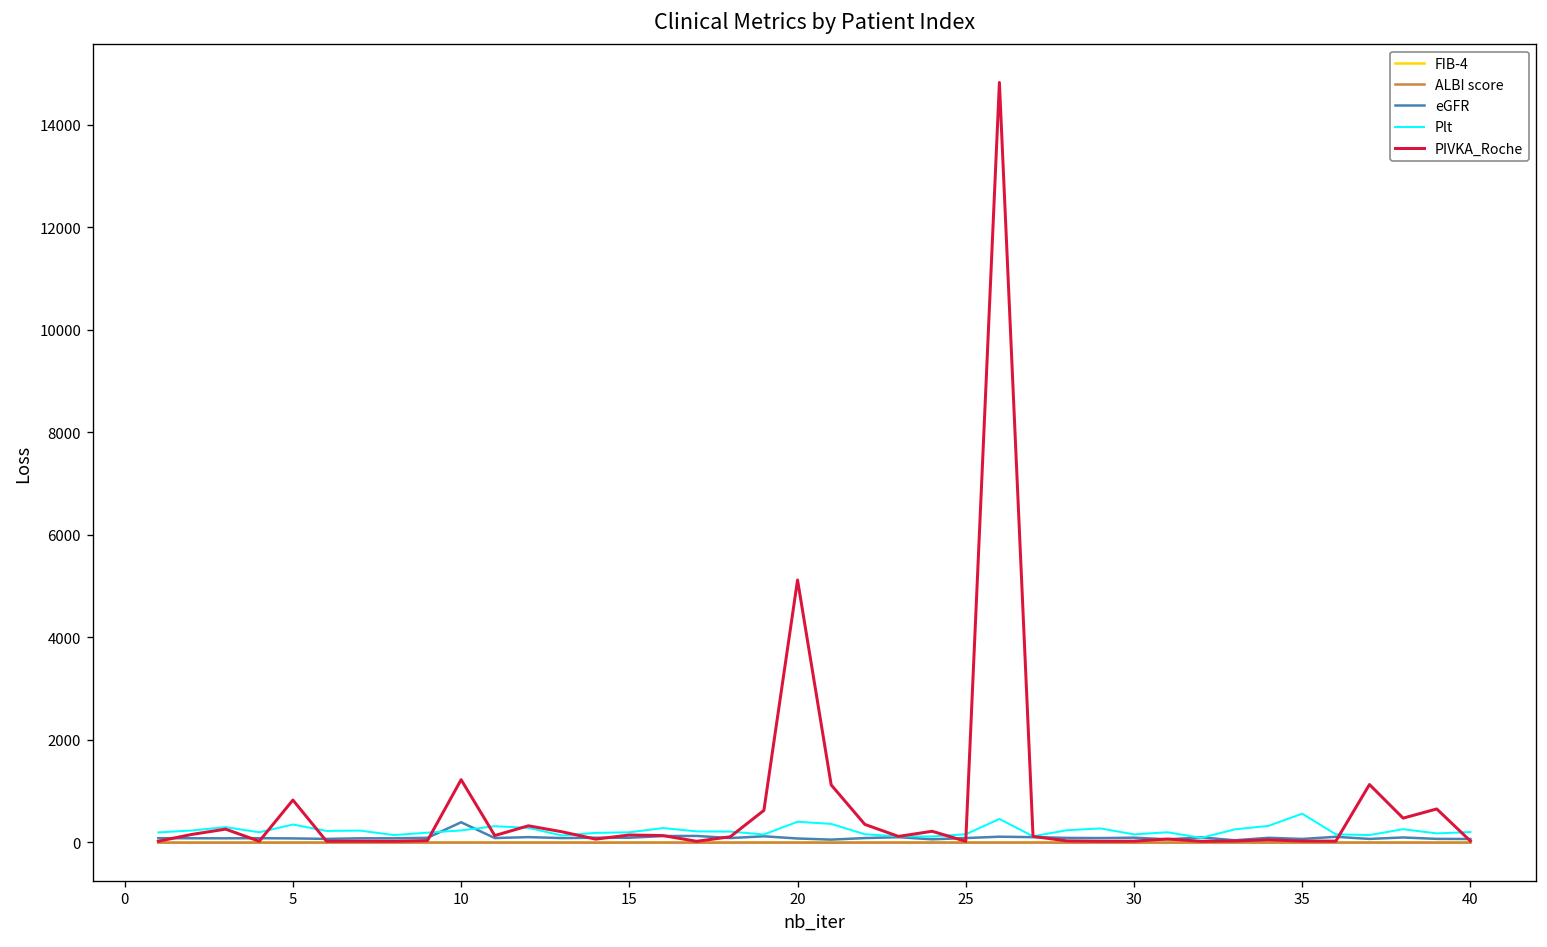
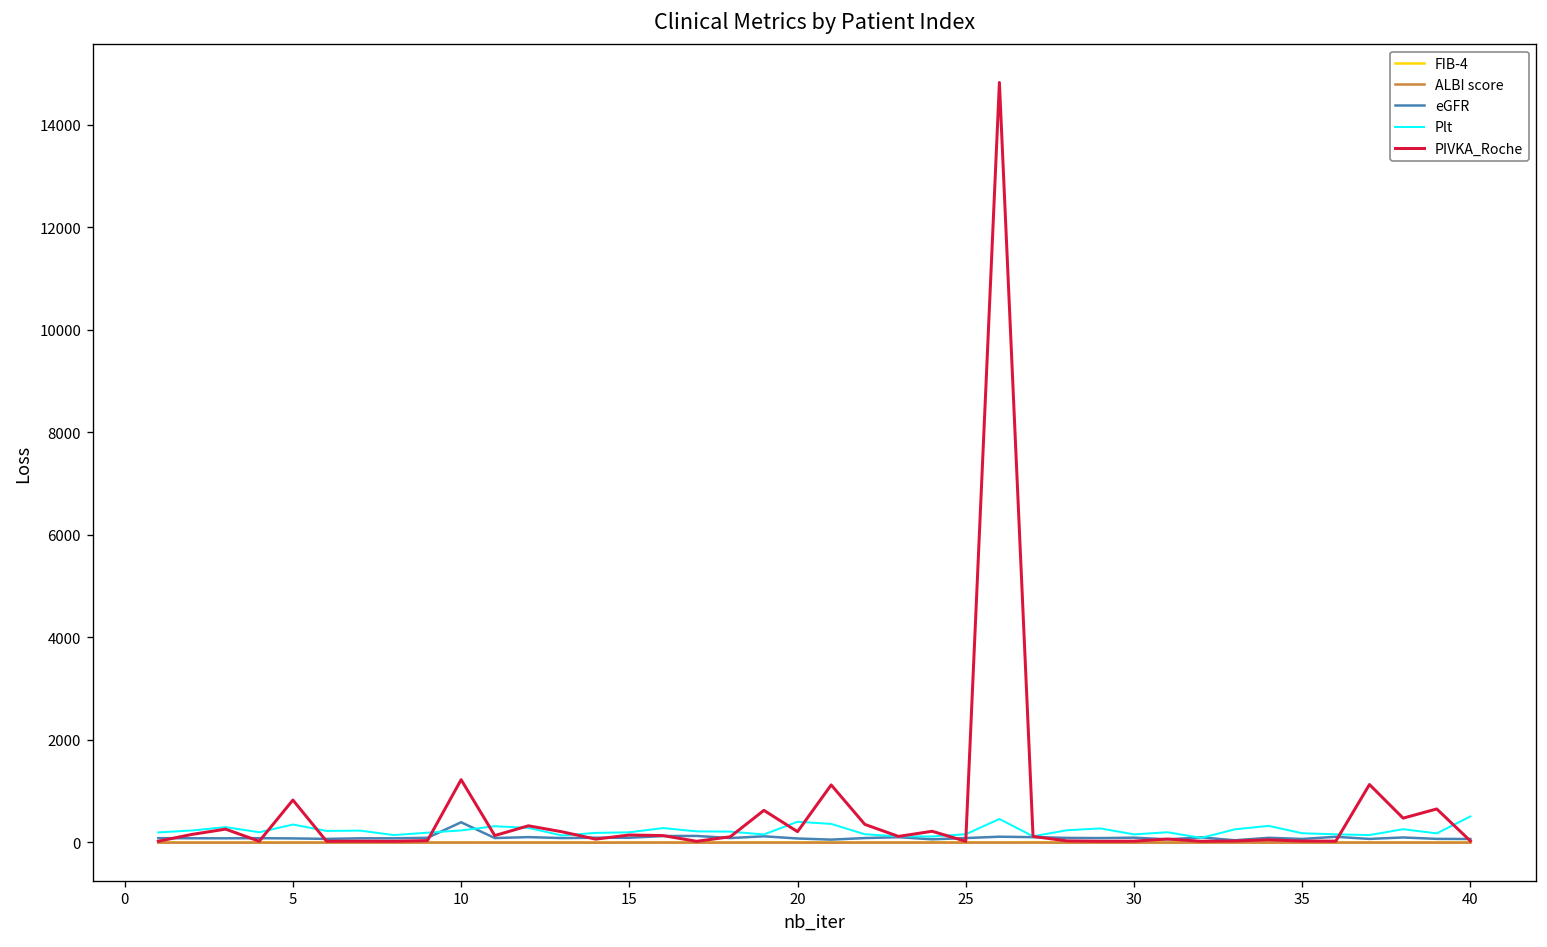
PIVKA_Roche, 20: 5100 -> 200
Plt, 35: 600 -> 200
Plt, 40: 200 -> 500
